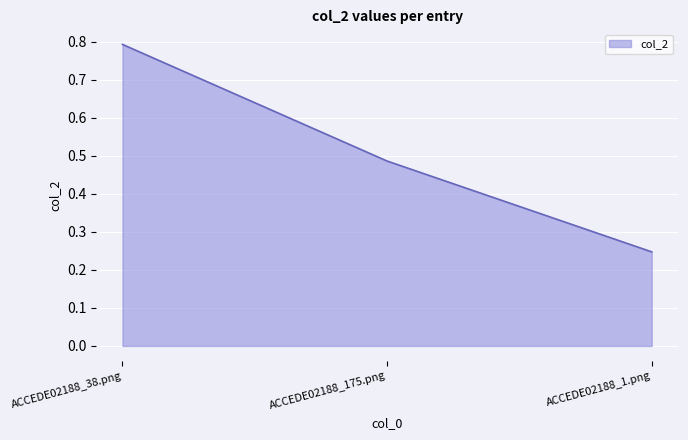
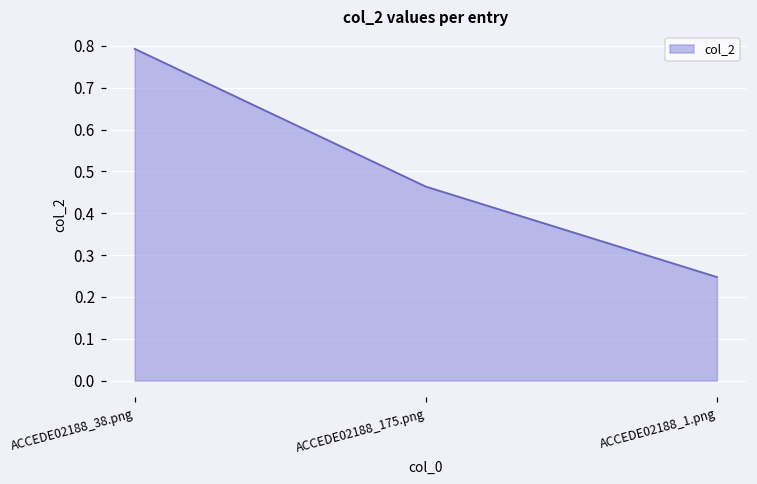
ACCEDE02188_175.png: 0.49 -> 0.46
